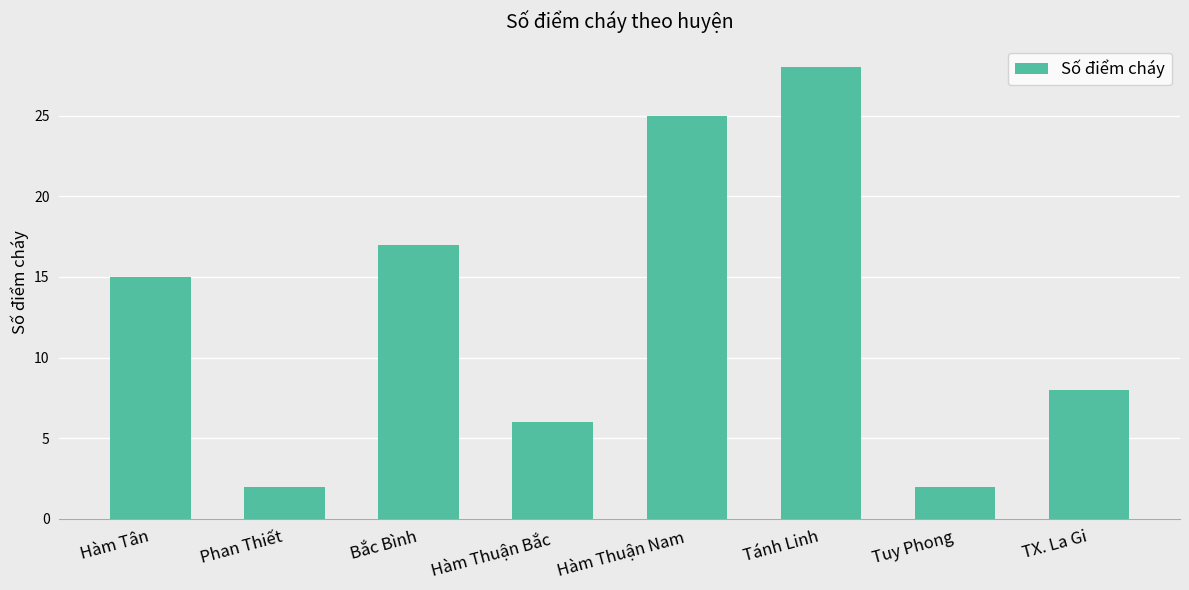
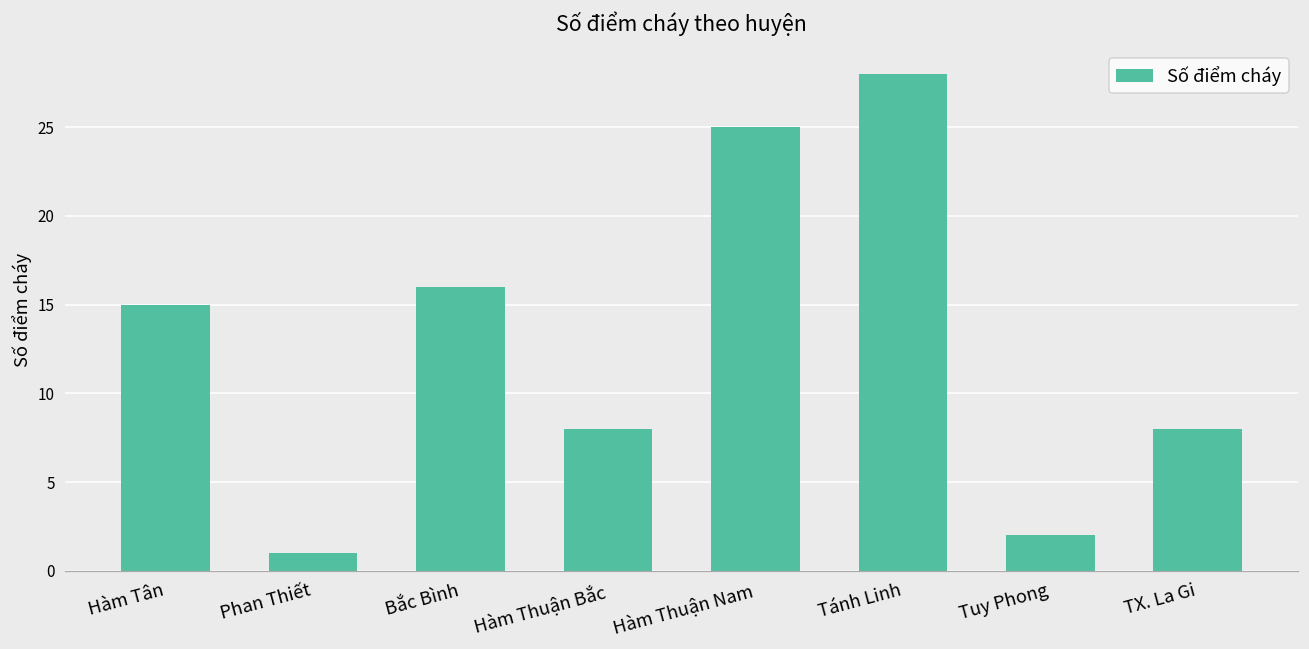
Phan Thiết: 2 -> 1
Bắc Bình: 17 -> 16
Hàm Thuận Bắc: 6 -> 8
